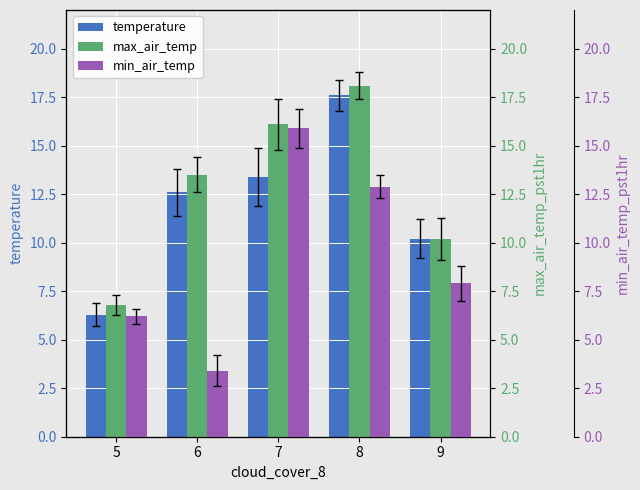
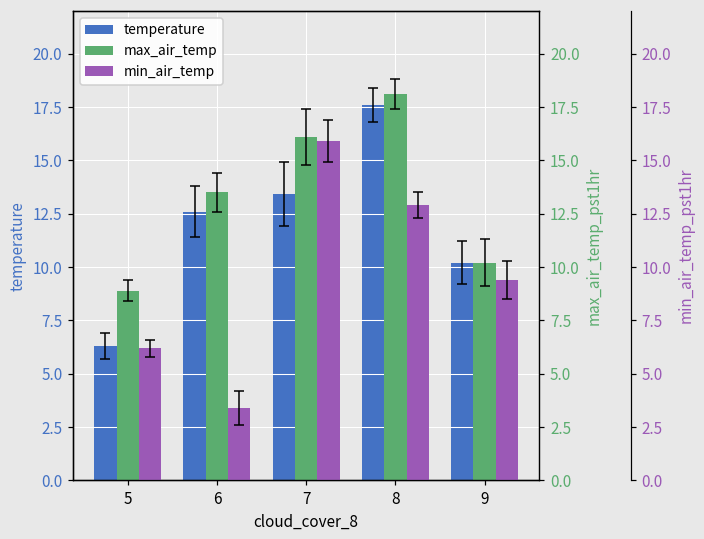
max_air_temp, 5: 6.8 -> 8.9
min_air_temp, 9: 7.9 -> 9.4
